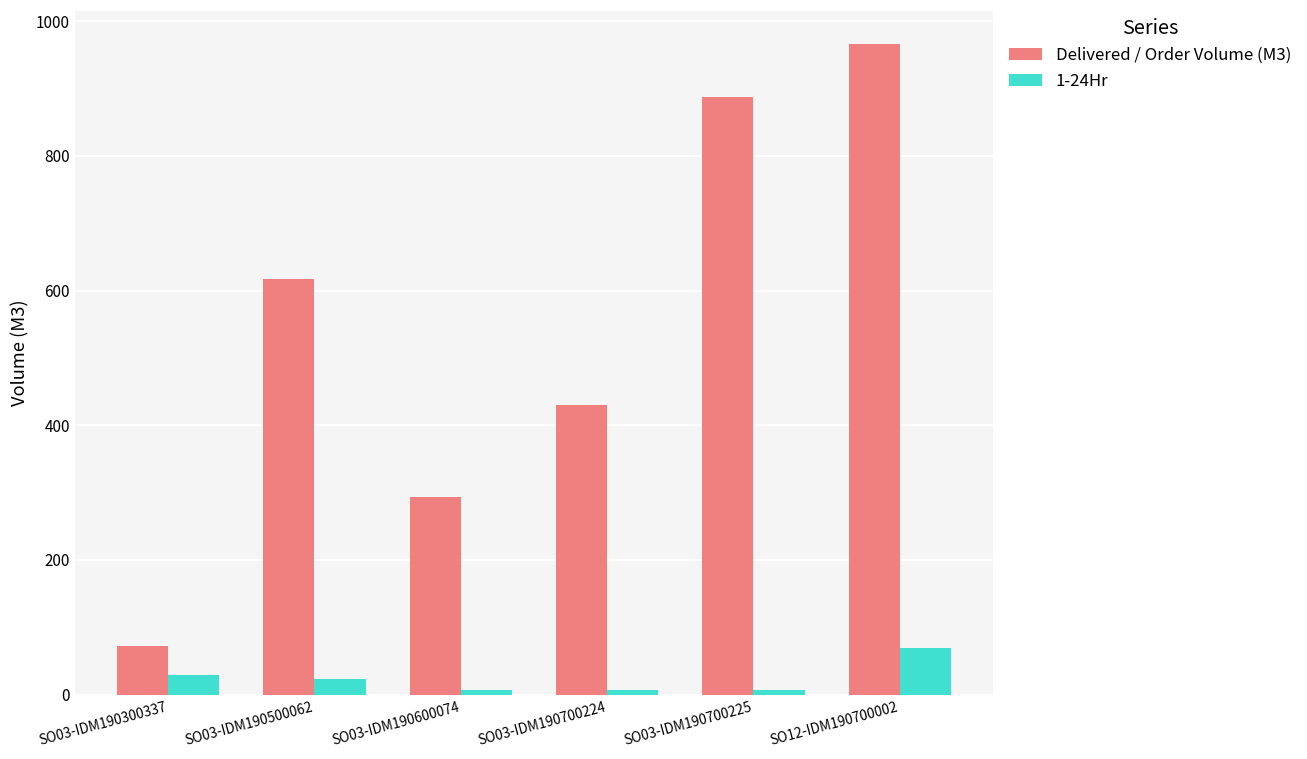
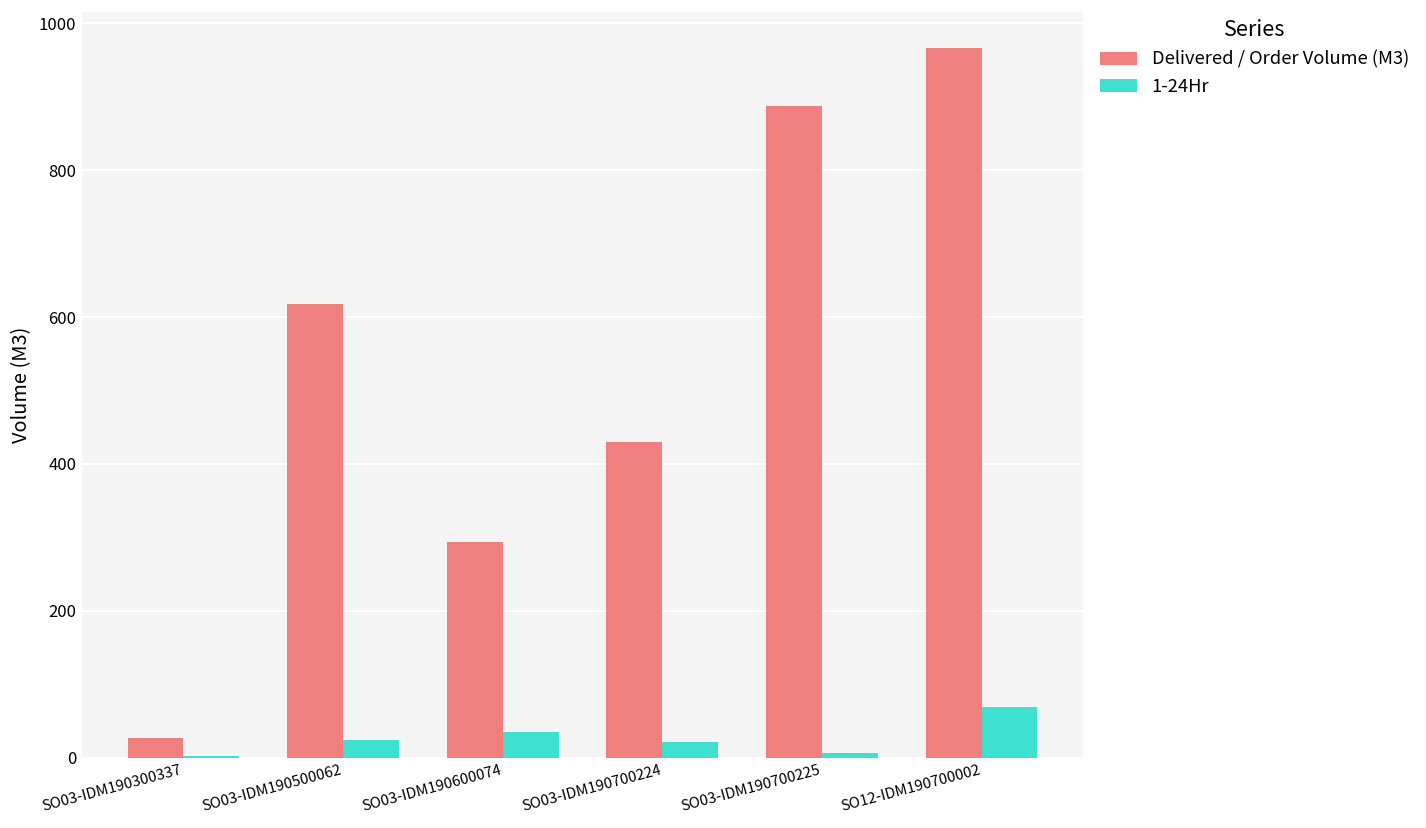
Delivered / Order Volume (M3), SO03-IDM190300337: 70 -> 30
1-24Hr, SO03-IDM190300337: 30 -> 0
1-24Hr, SO03-IDM190600074: 10 -> 40
1-24Hr, SO03-IDM190700224: 10 -> 20
